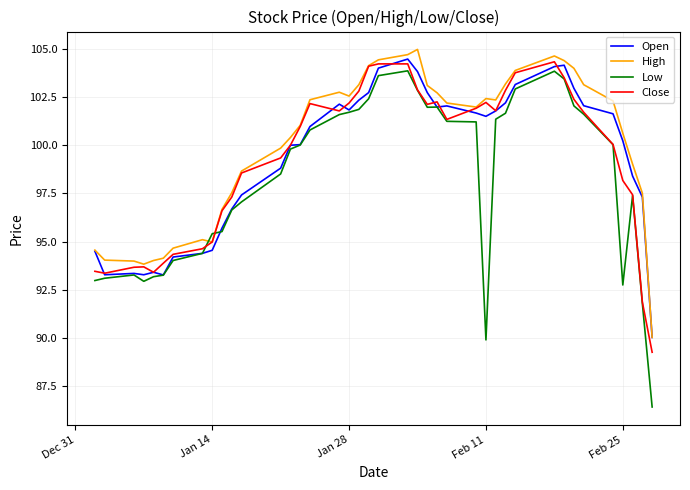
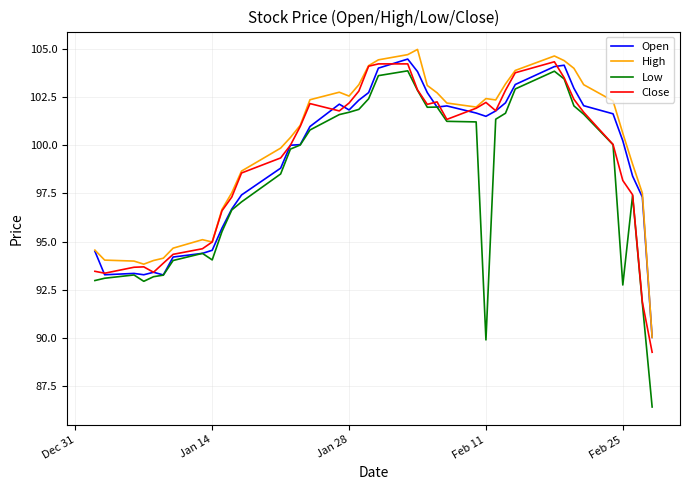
Low, Jan 14: 95.4 -> 94.1
